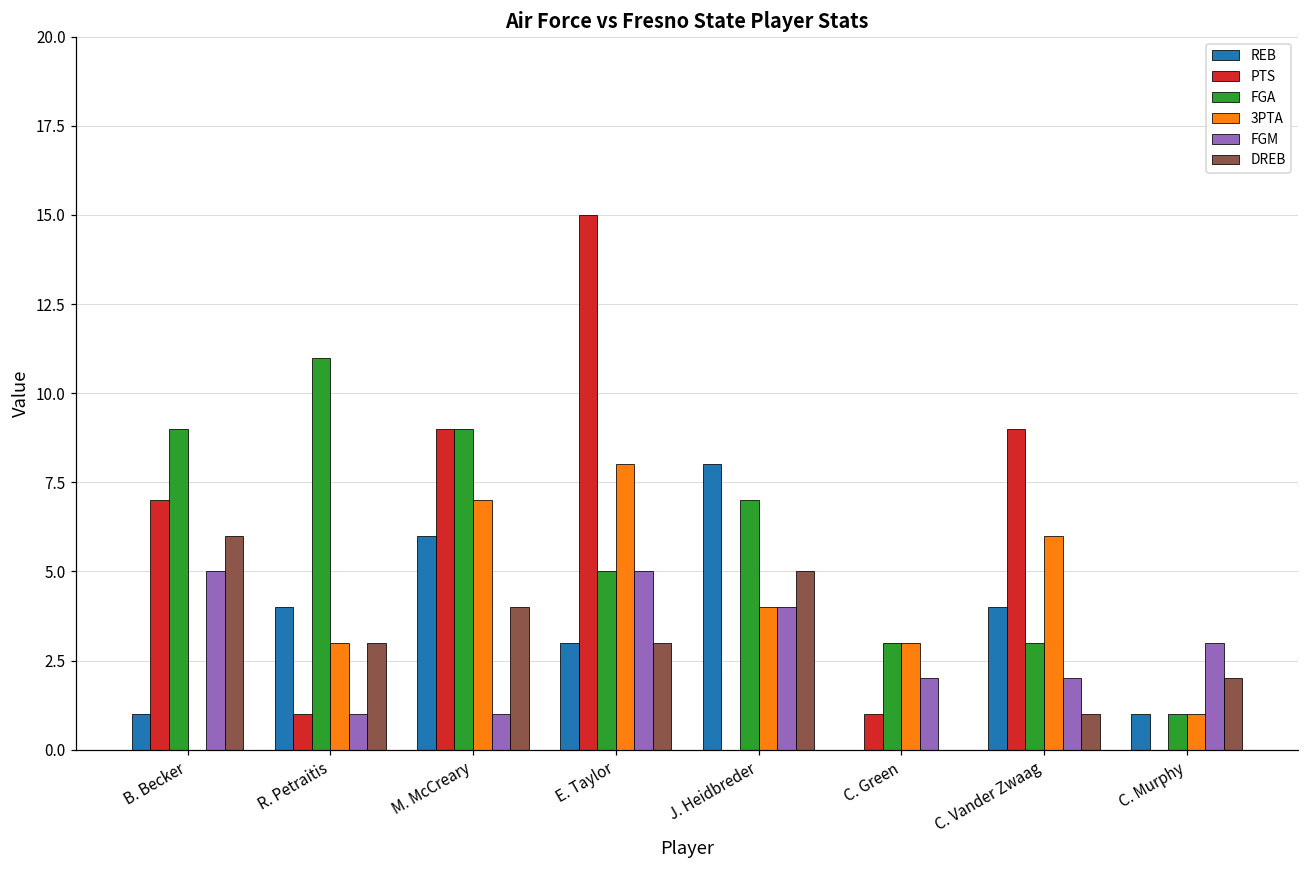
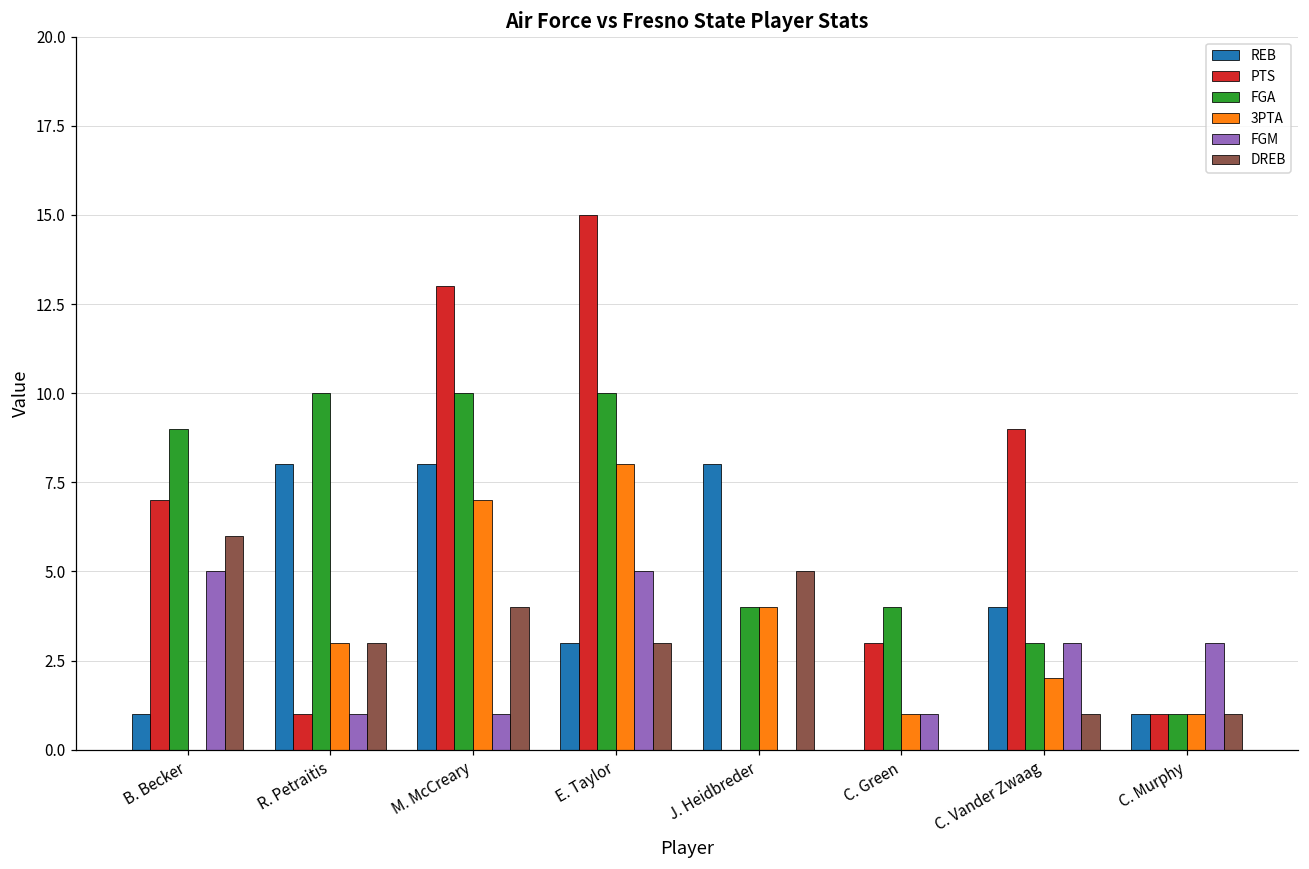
REB, R. Petraitis: 4 -> 8
FGA, R. Petraitis: 11 -> 10
REB, M. McCreary: 6 -> 8
PTS, M. McCreary: 9 -> 13
FGA, M. McCreary: 9 -> 10
FGA, E. Taylor: 5 -> 10
FGA, J. Heidbreder: 7 -> 4
FGM, J. Heidbreder: 4 -> 0
PTS, C. Green: 1 -> 3
FGA, C. Green: 3 -> 4
3PTA, C. Green: 3 -> 1
FGM, C. Green: 2 -> 1
3PTA, C. Vander Zwaag: 6 -> 2
FGM, C. Vander Zwaag: 2 -> 3
PTS, C. Murphy: 0 -> 1
DREB, C. Murphy: 2 -> 1
